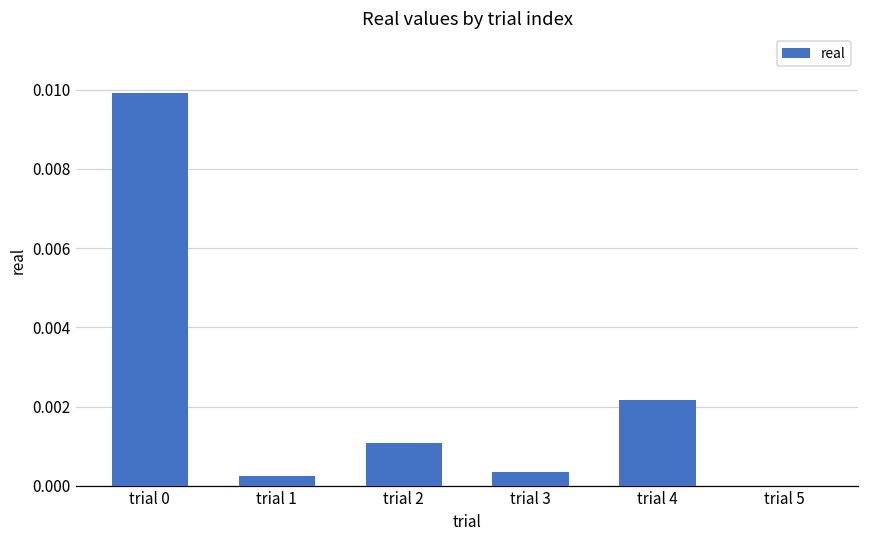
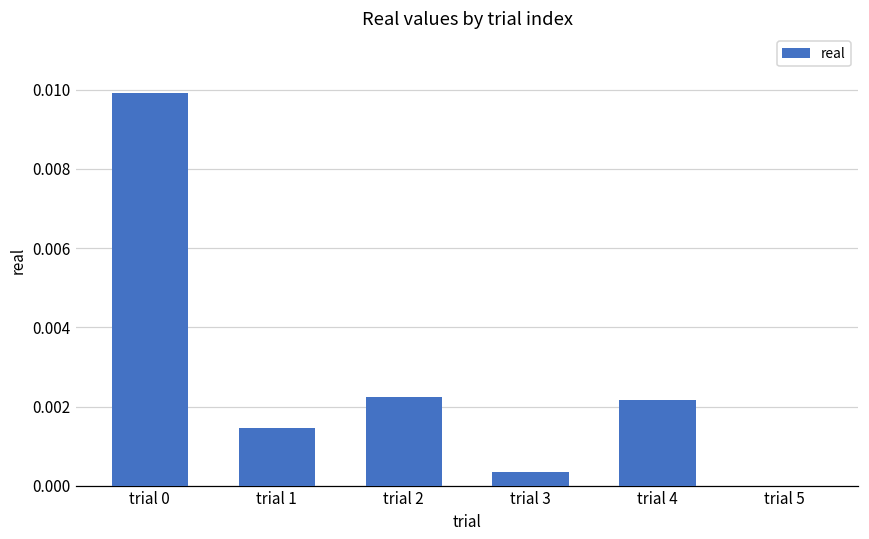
trial 1: 0.0003 -> 0.0015
trial 2: 0.0011 -> 0.0022
